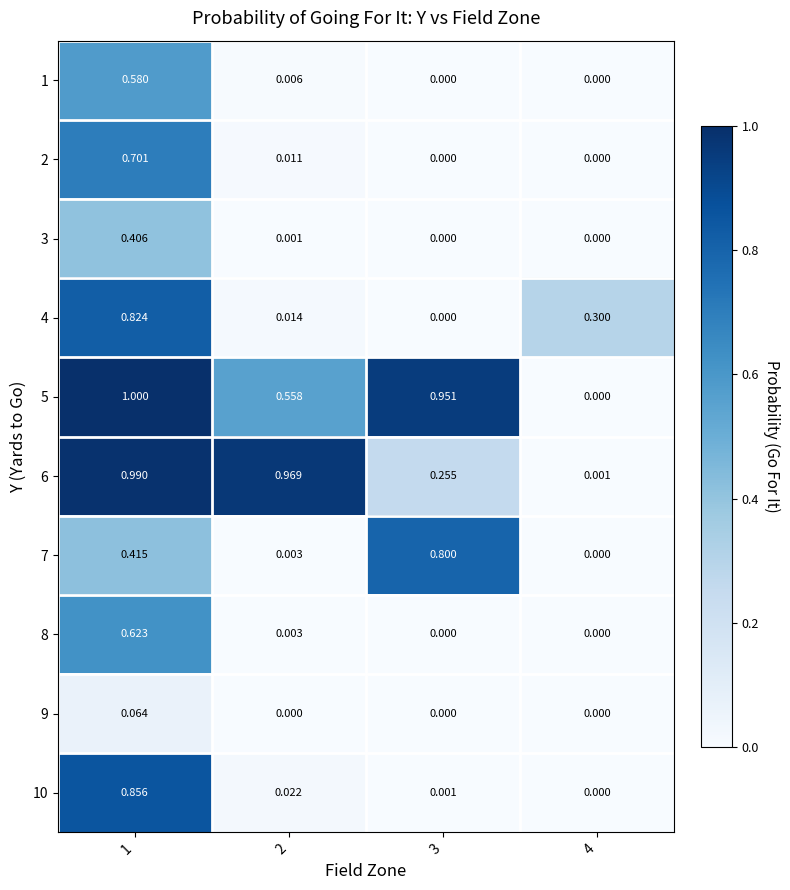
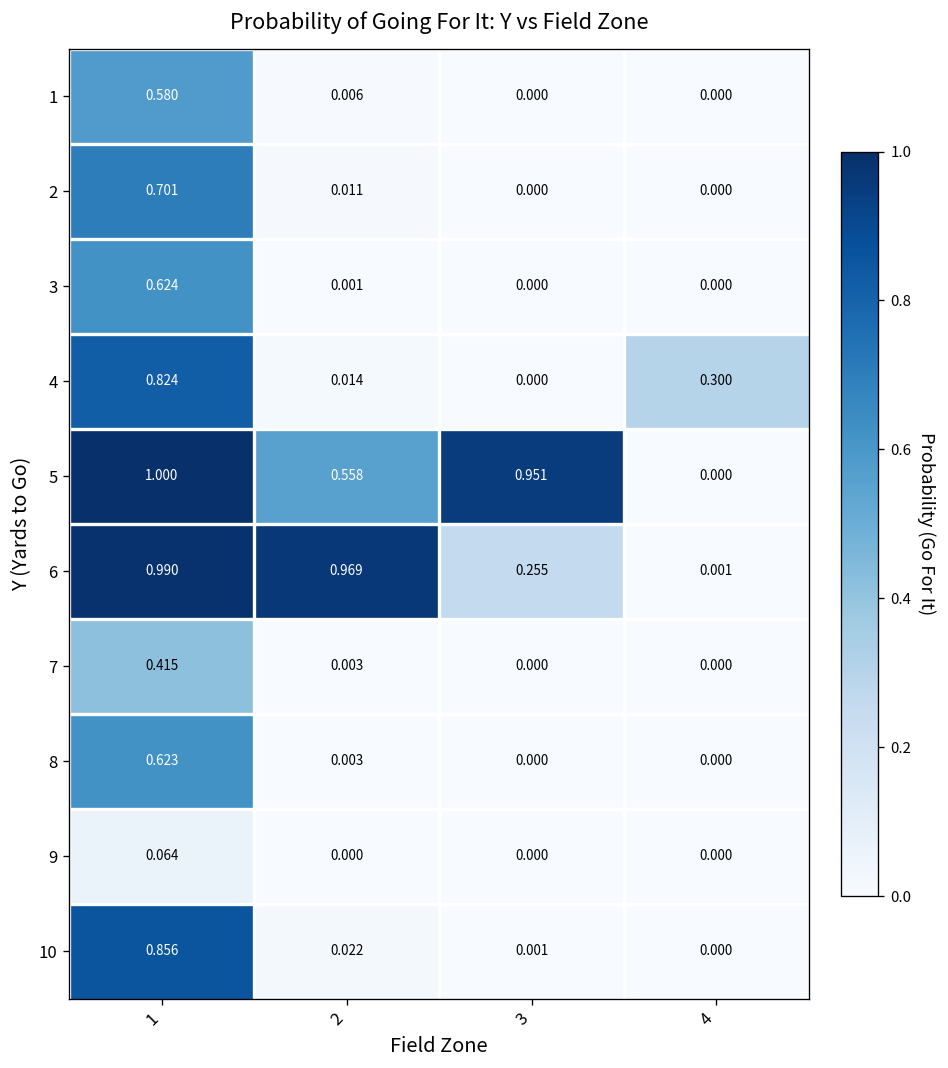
3, 1: 0.406 -> 0.624
7, 3: 0.800 -> 0.000
